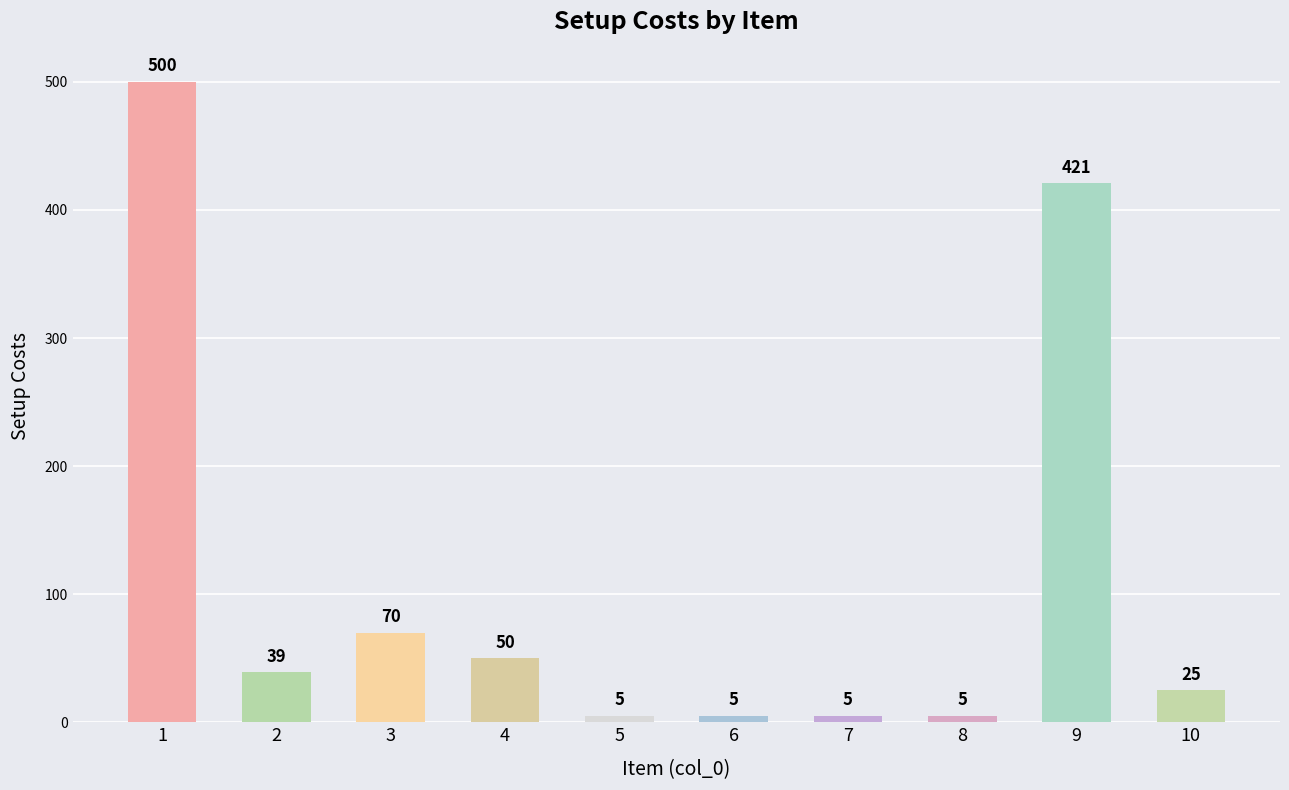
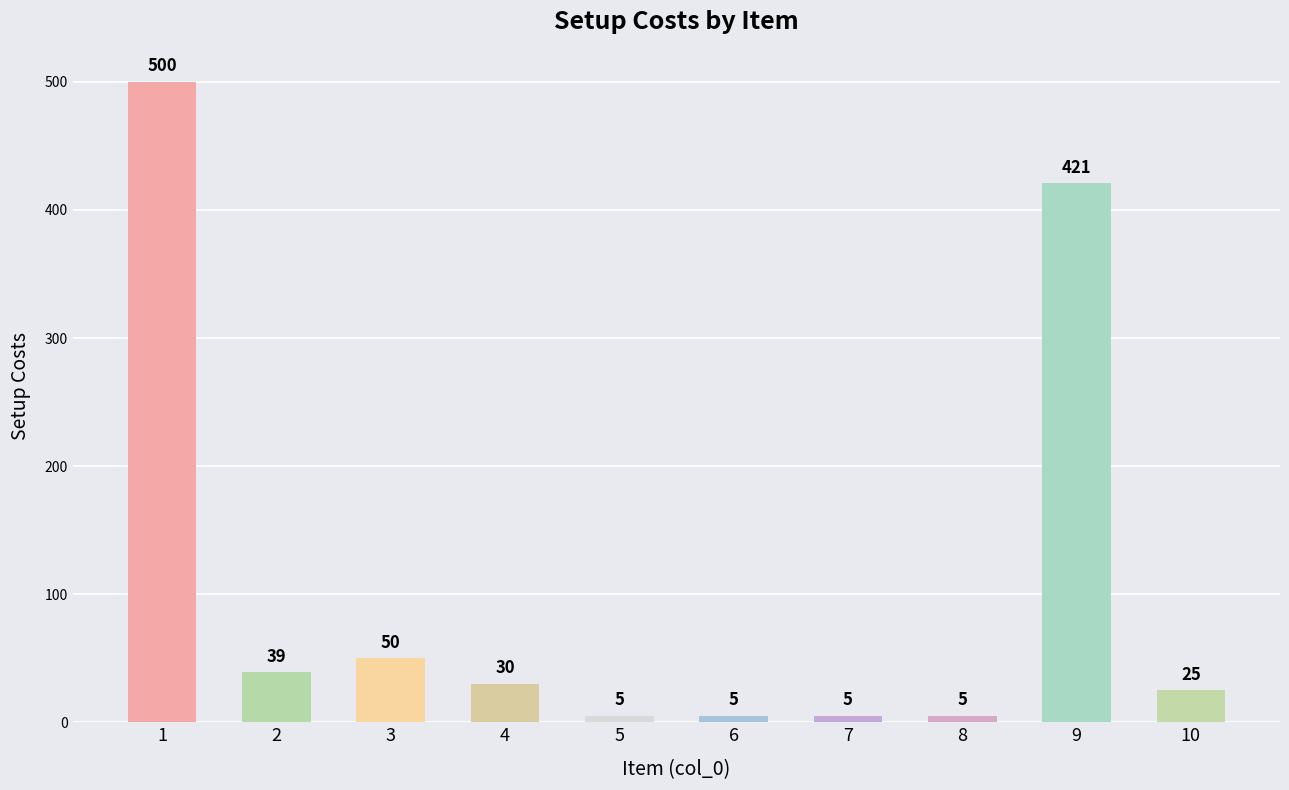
3: 70 -> 50
4: 50 -> 30
